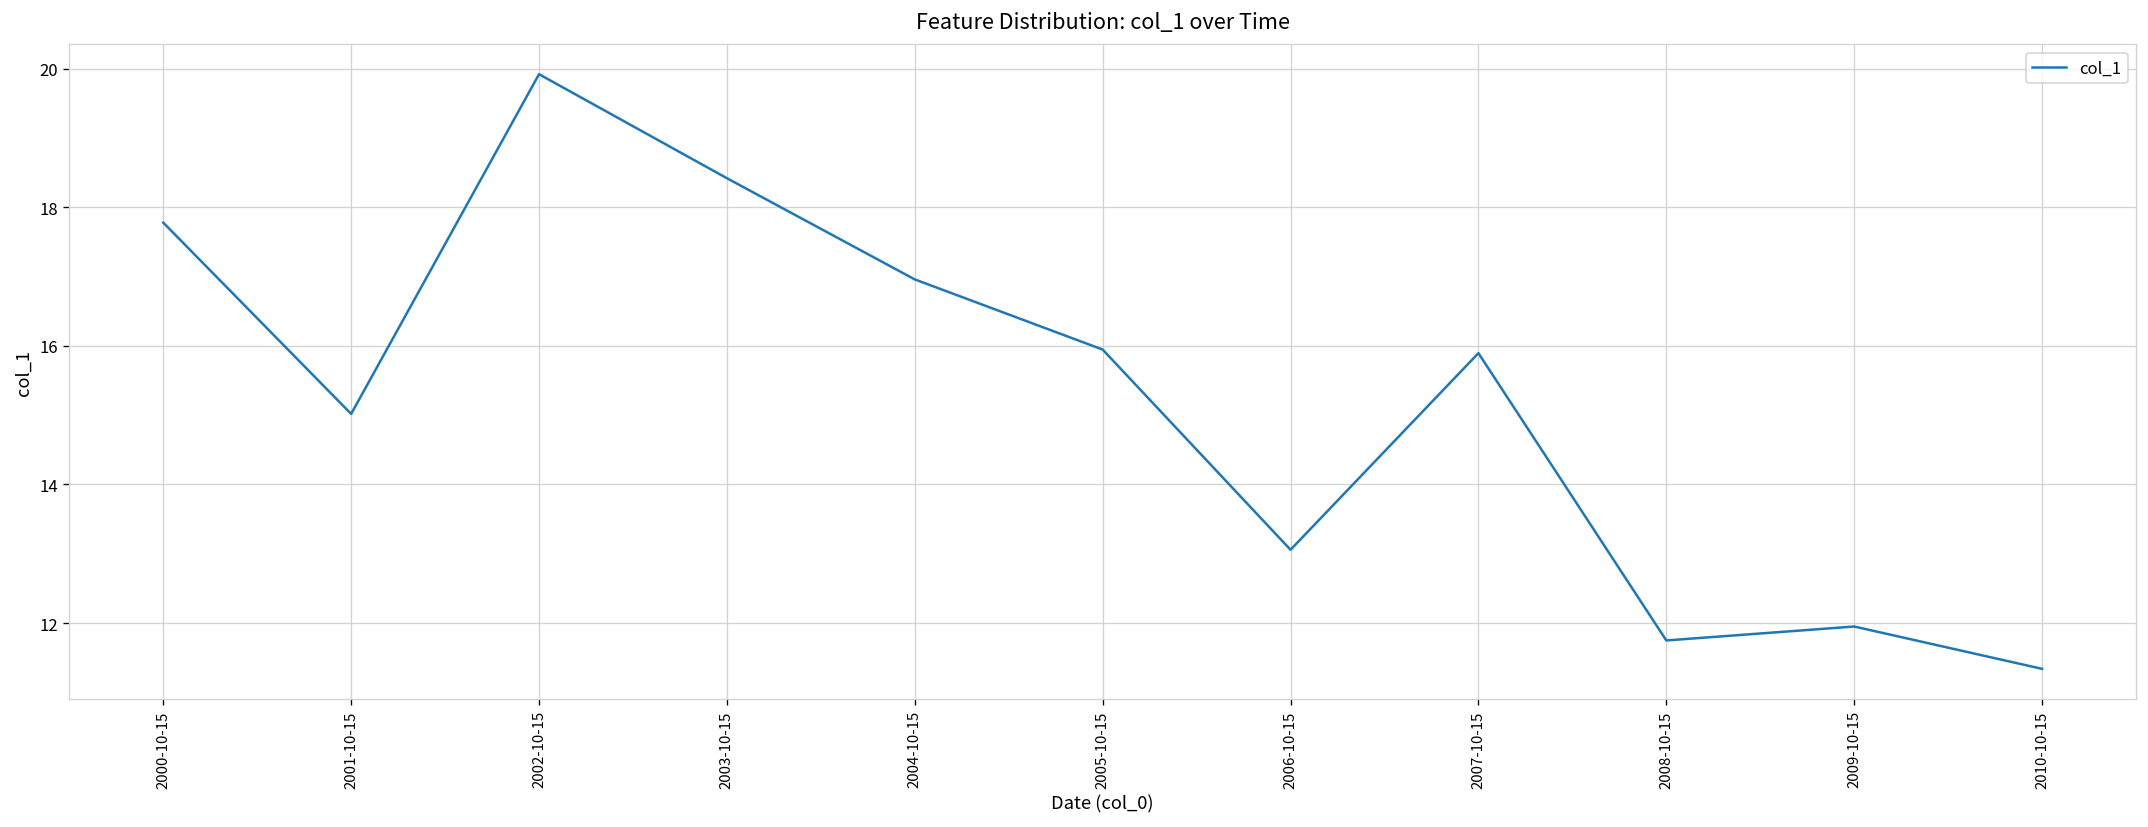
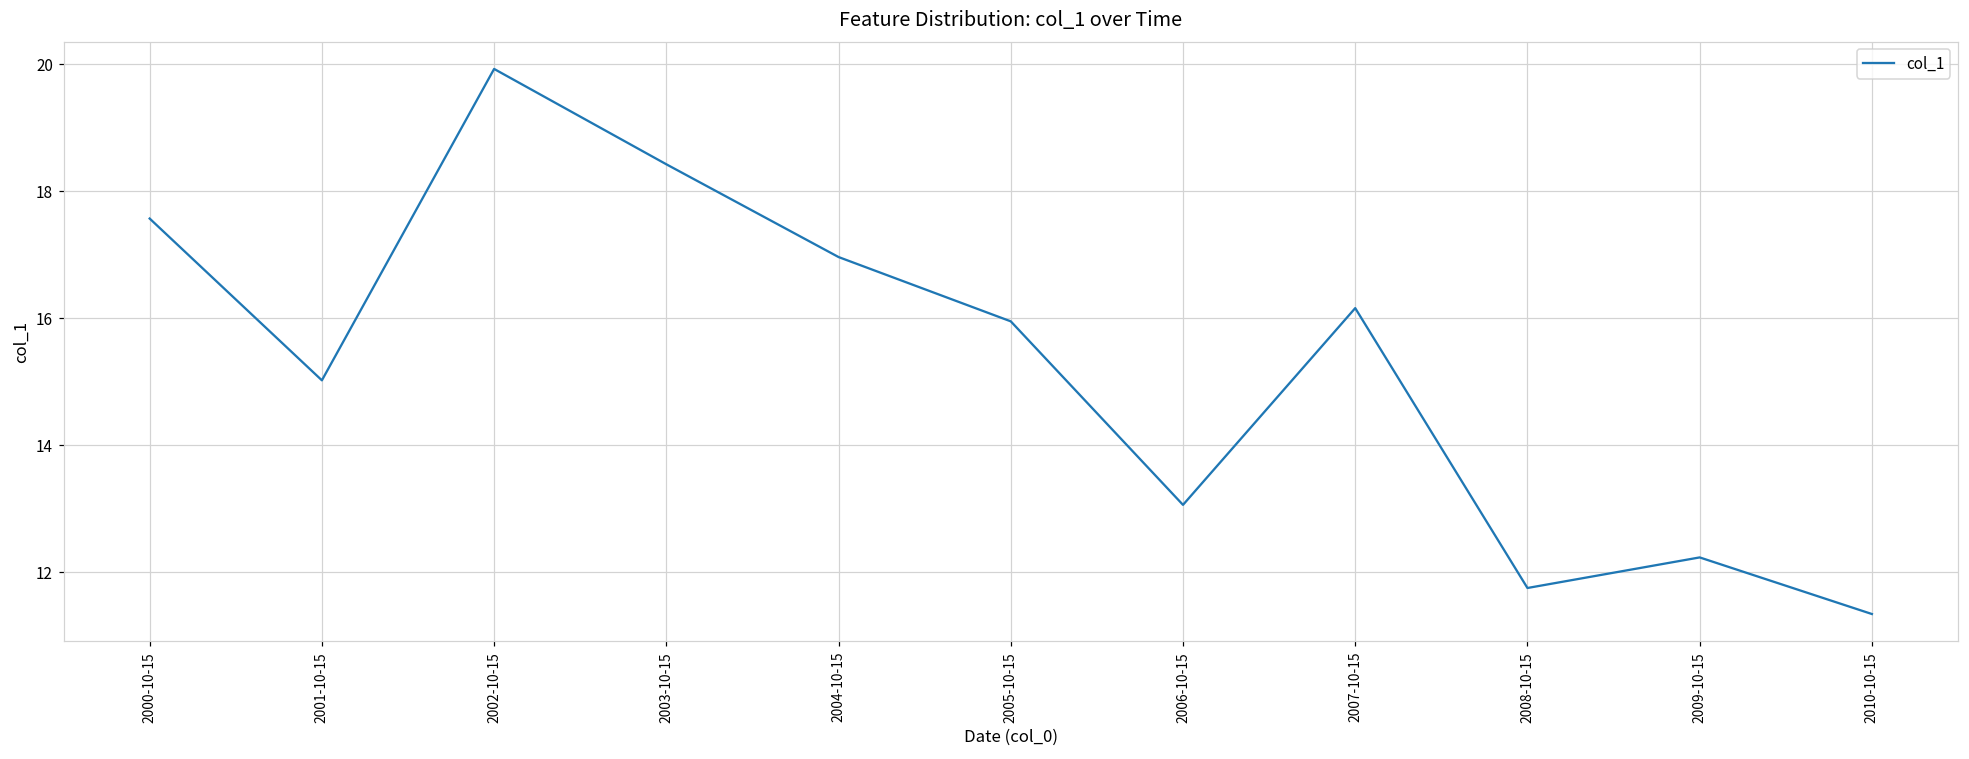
2000-10-15: 17.8 -> 17.6
2007-10-15: 15.9 -> 16.2
2009-10-15: 11.9 -> 12.2
